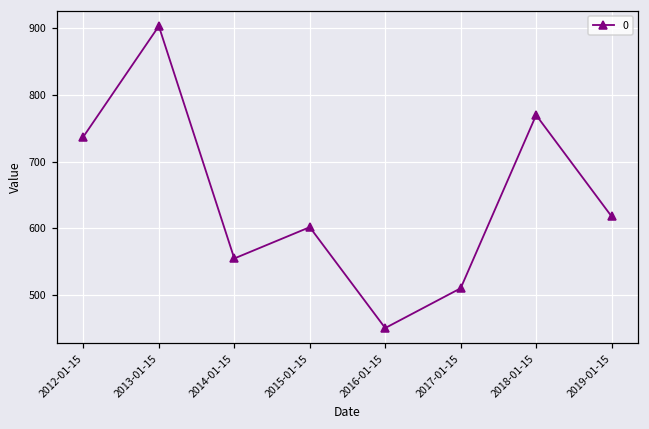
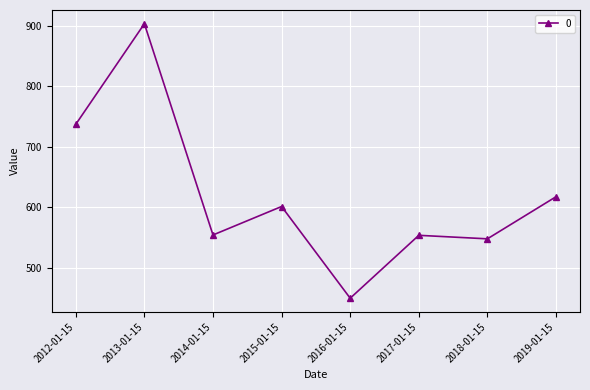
2017-01-15: 510 -> 550
2018-01-15: 770 -> 550
